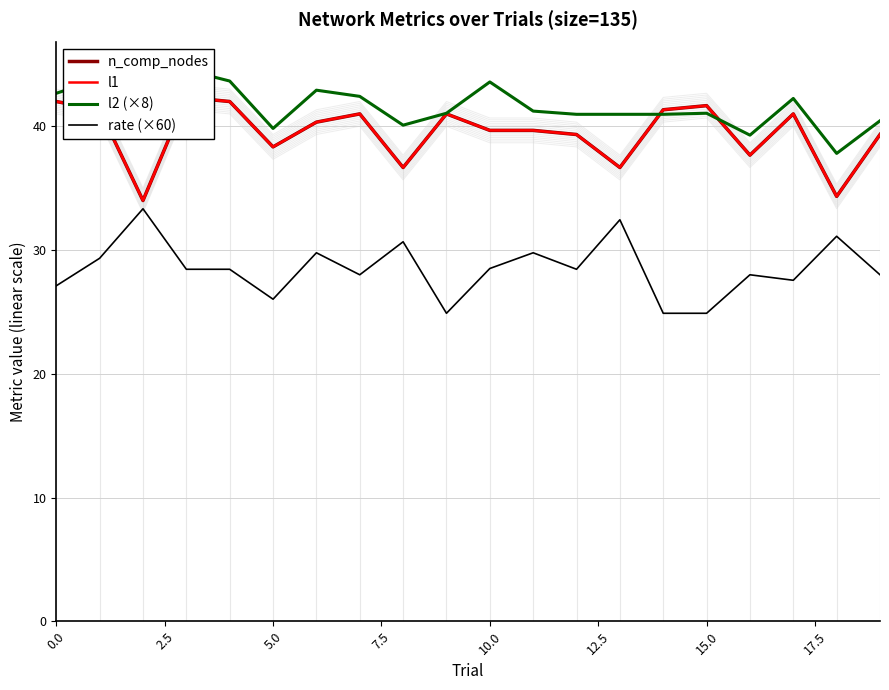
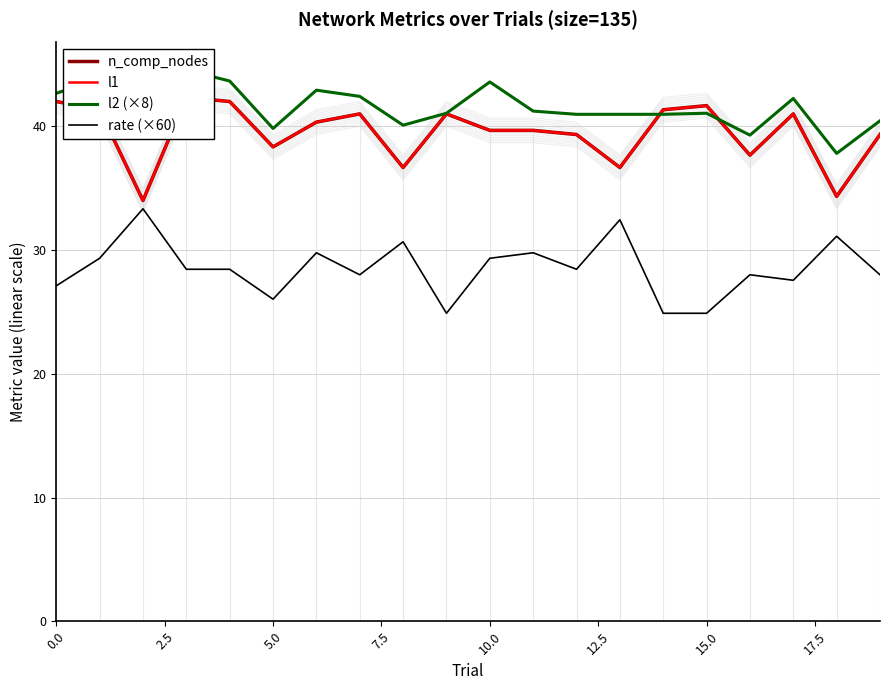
rate (×60), 10.0: 28.5 -> 29.3
